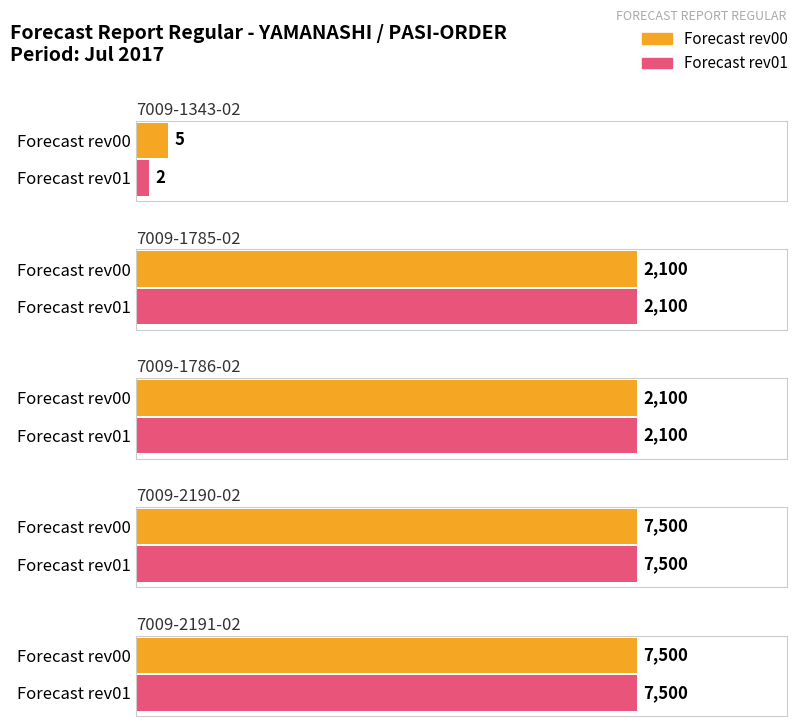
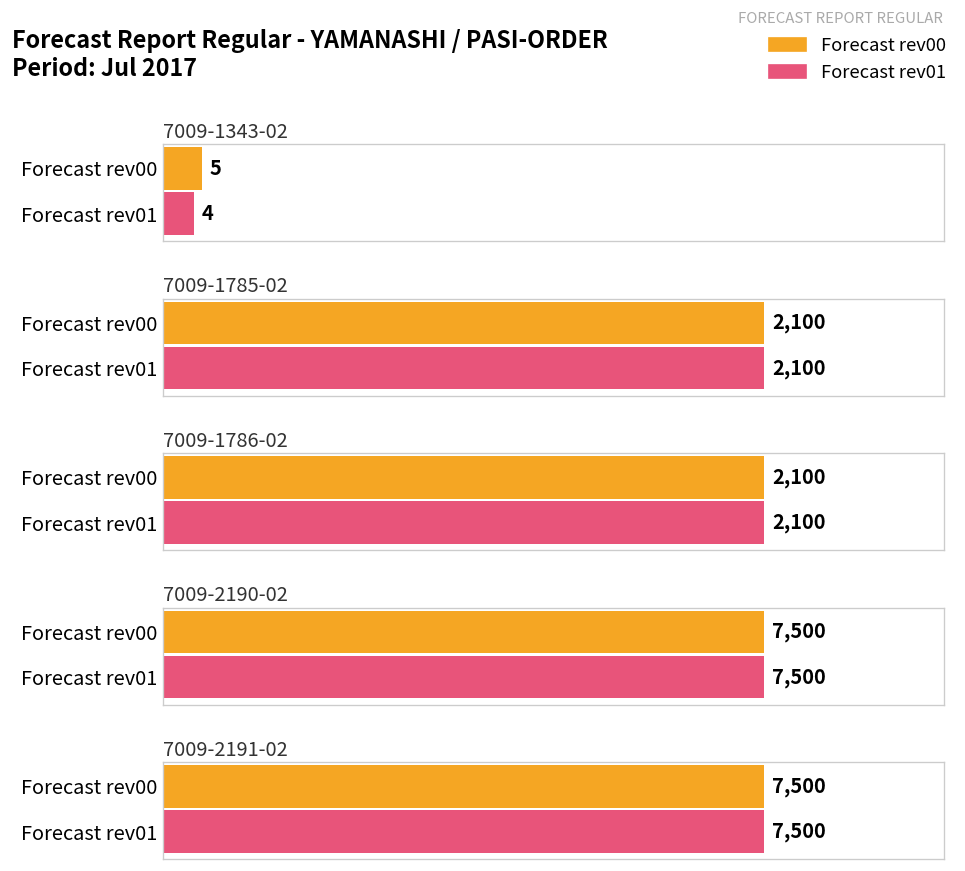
7009-1343-02, Forecast rev01: 2 -> 4
